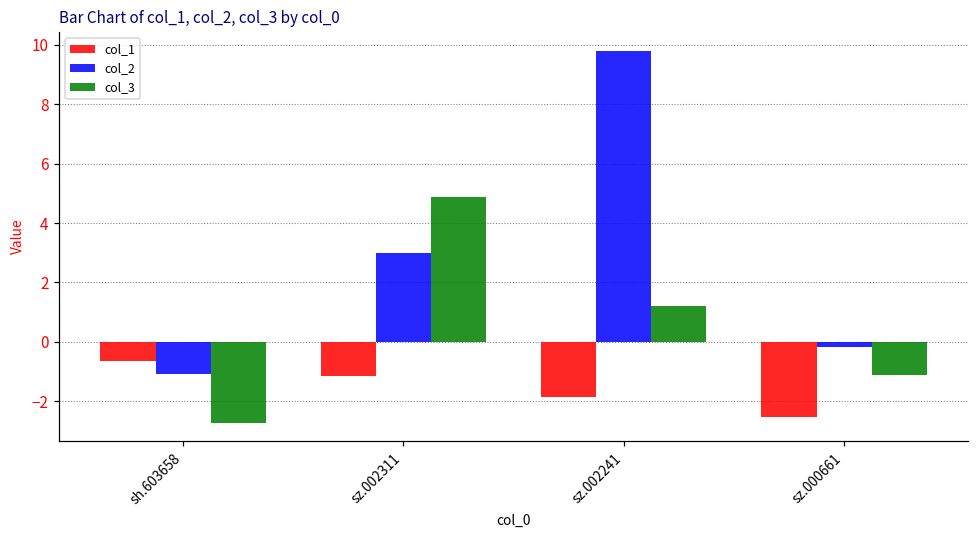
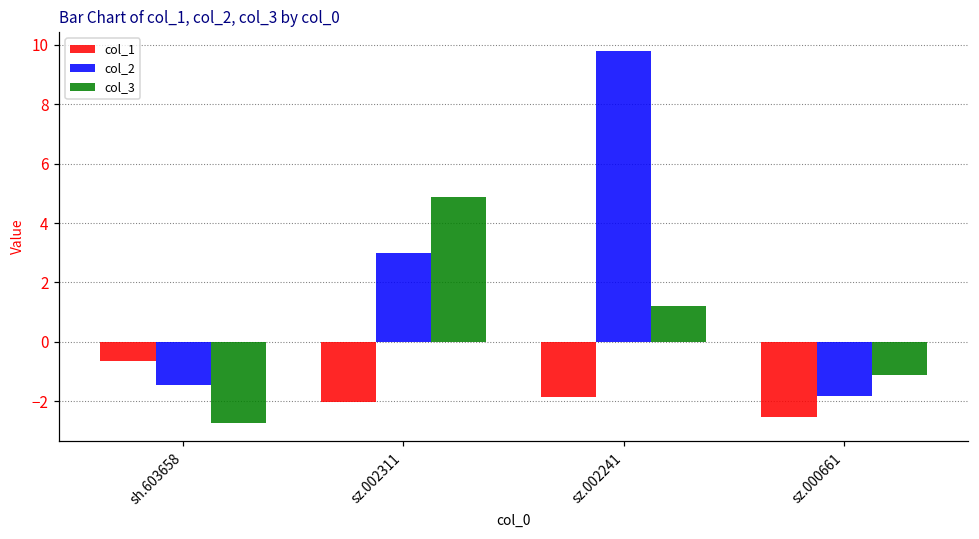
col_2, sh.603658: -1.1 -> -1.5
col_1, sz.002311: -1.1 -> -2.0
col_2, sz.000661: -0.2 -> -1.8
